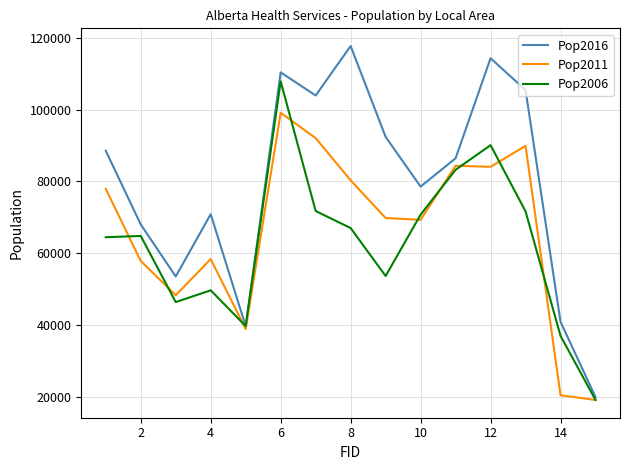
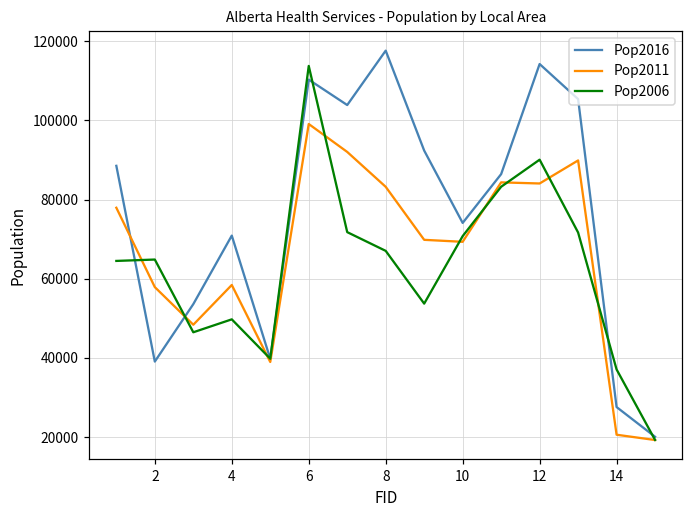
Pop2016, 2: 68000 -> 39000
Pop2006, 6: 108000 -> 114000
Pop2011, 8: 80000 -> 83000
Pop2016, 10: 79000 -> 74000
Pop2016, 14: 41000 -> 28000
